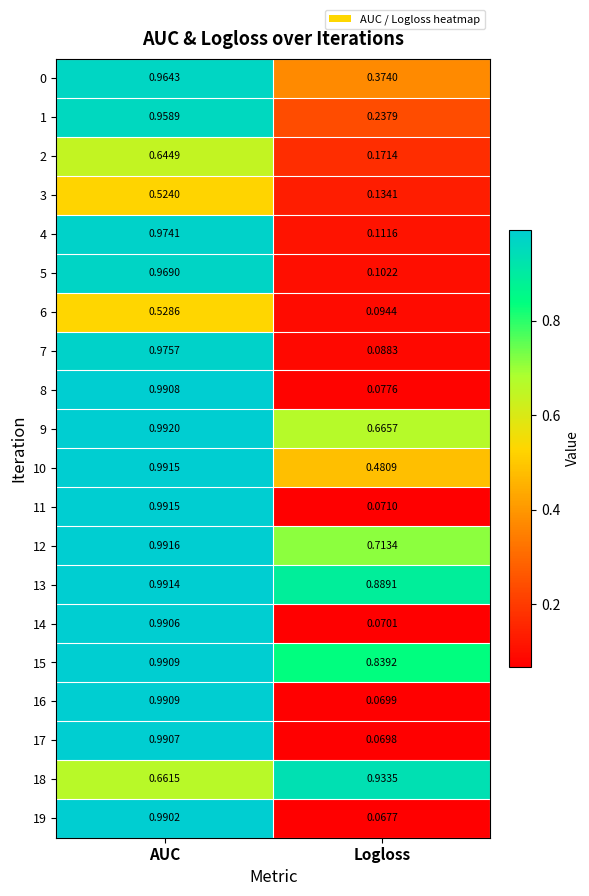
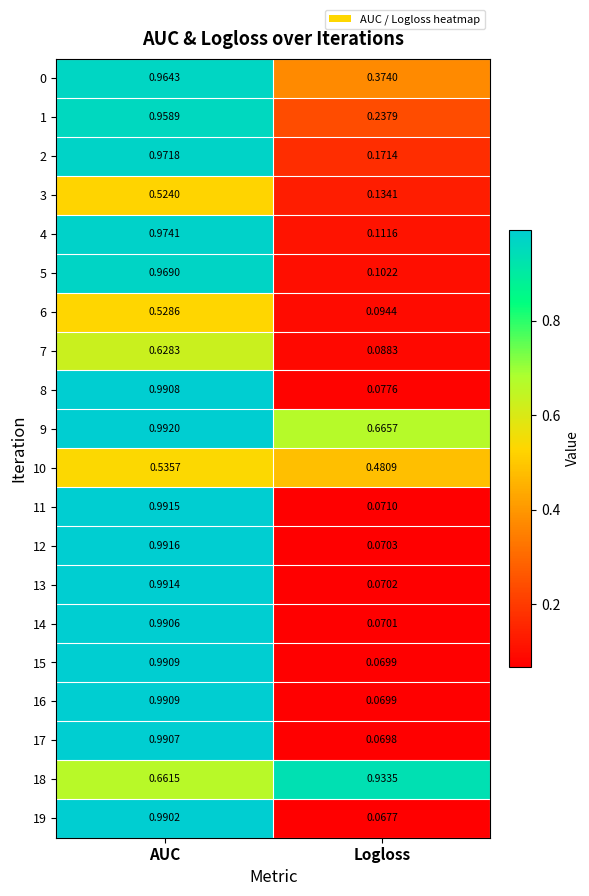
2, AUC: 0.6449 -> 0.9718
7, AUC: 0.9757 -> 0.6283
10, AUC: 0.9915 -> 0.5357
12, Logloss: 0.7134 -> 0.0703
13, Logloss: 0.8891 -> 0.0702
15, Logloss: 0.8392 -> 0.0699
